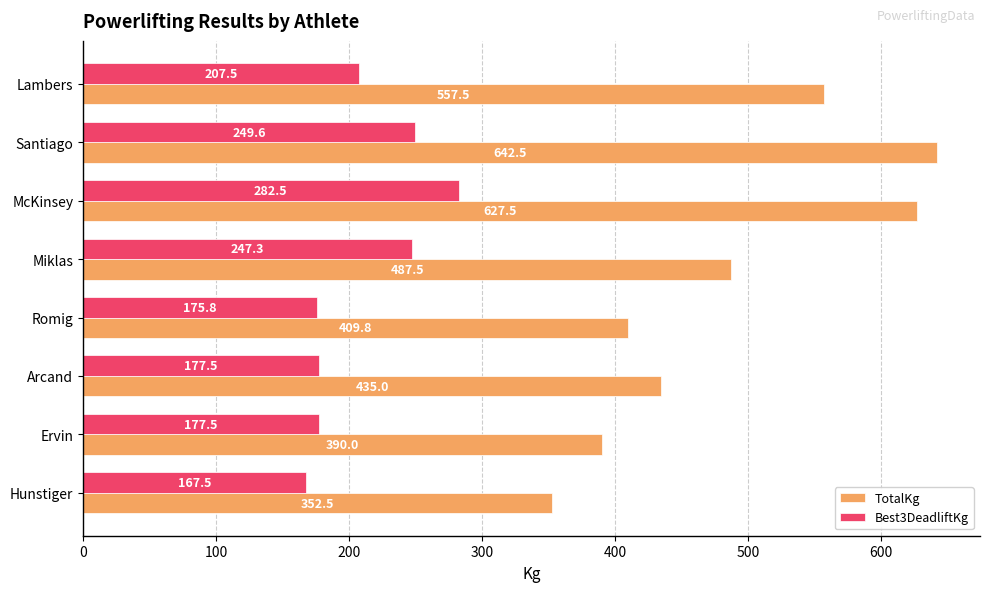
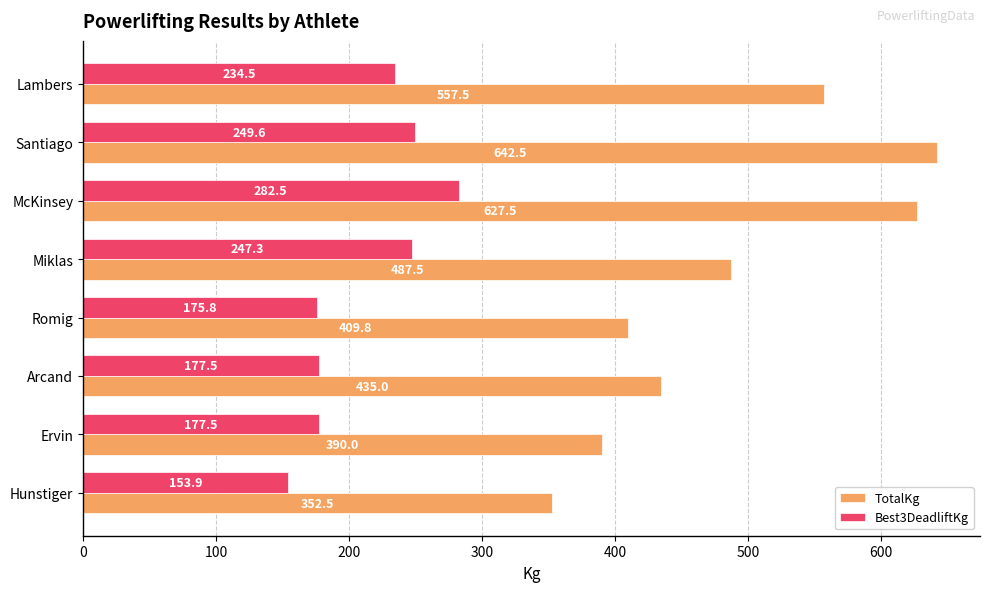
Best3DeadliftKg, Lambers: 207.5 -> 234.5
Best3DeadliftKg, Hunstiger: 167.5 -> 153.9
